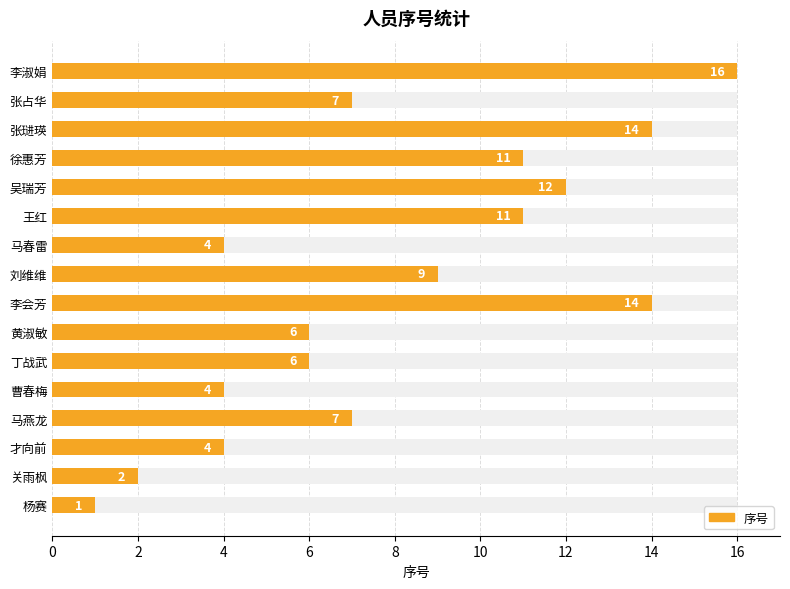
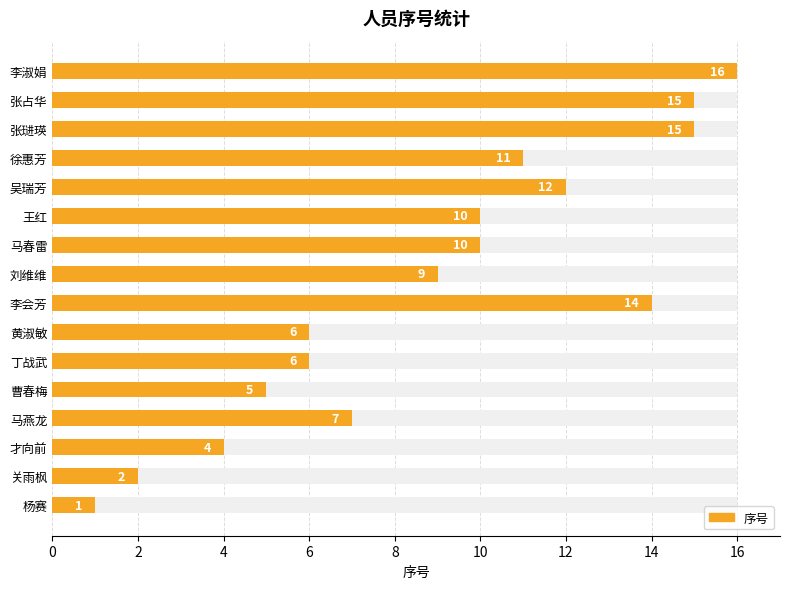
序号, 张占华: 7 -> 15
序号, 张琎瑛: 14 -> 15
序号, 王红: 11 -> 10
序号, 马春雷: 4 -> 10
序号, 曹春梅: 4 -> 5
